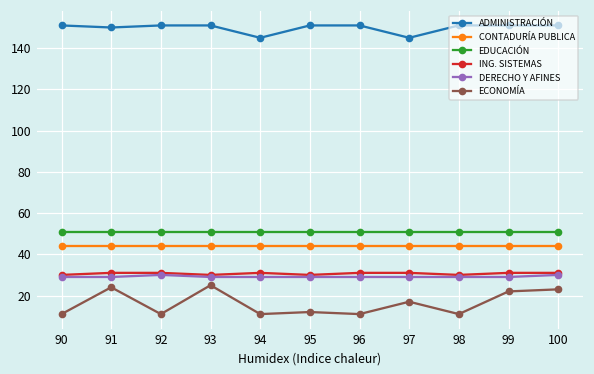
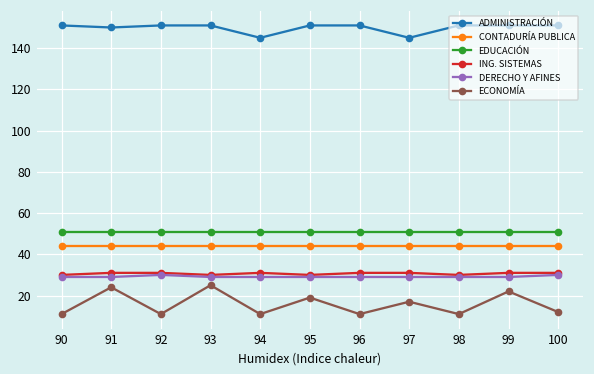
ECONOMÍA, 95: 12 -> 19
ECONOMÍA, 100: 23 -> 12
